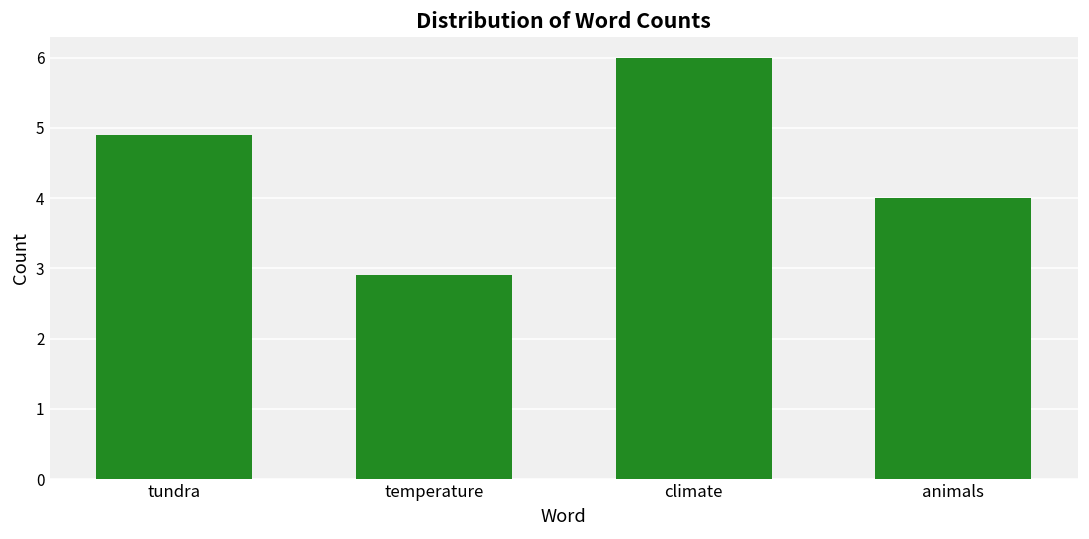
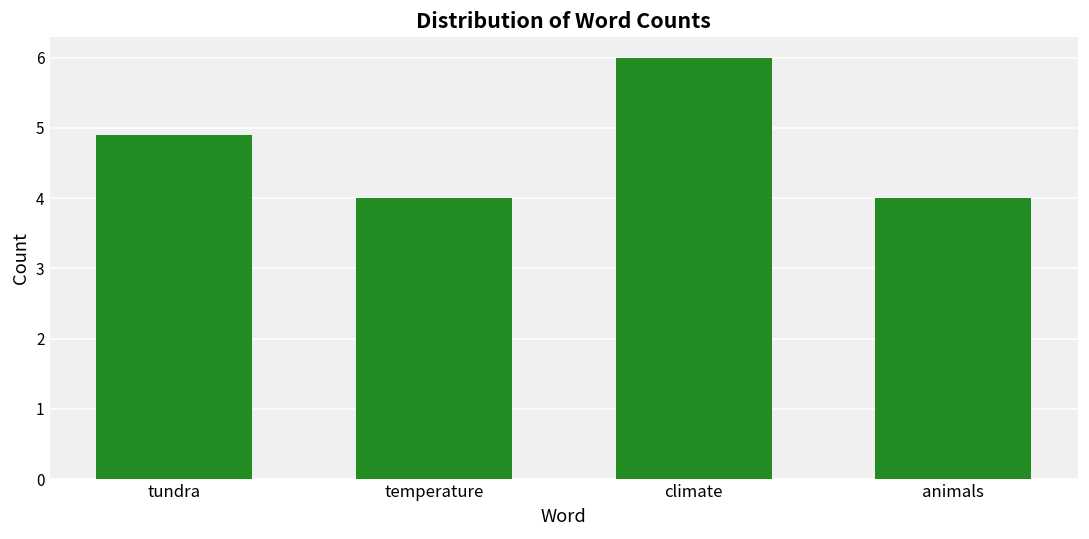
temperature: 2.9 -> 4.0
